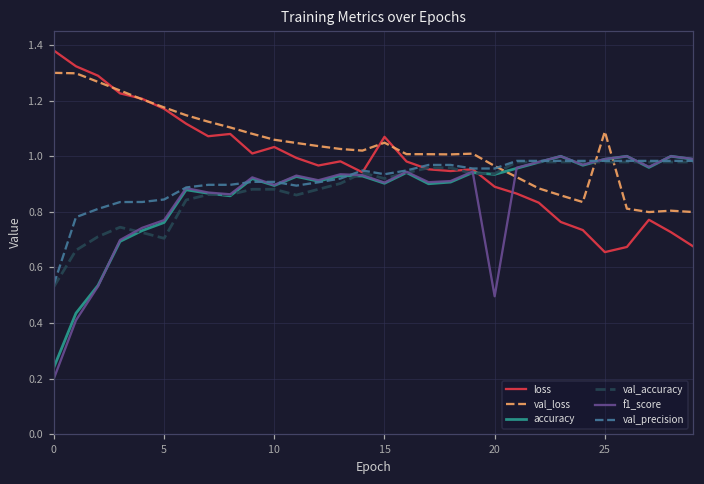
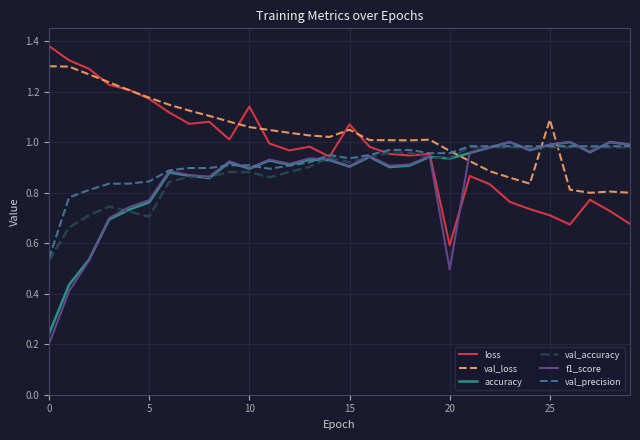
loss, 10: 1.03 -> 1.14
loss, 20: 0.89 -> 0.59
loss, 25: 0.66 -> 0.71
